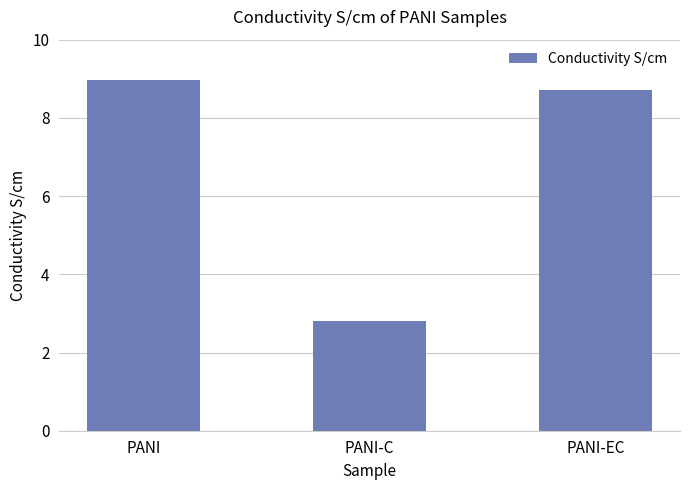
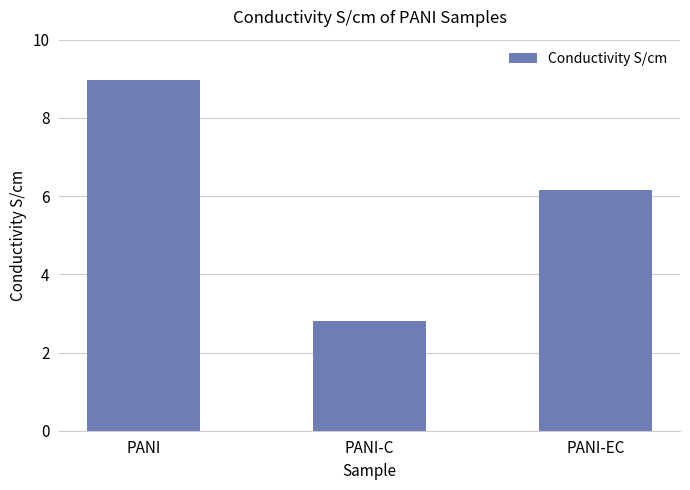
PANI-EC: 8.7 -> 6.2
